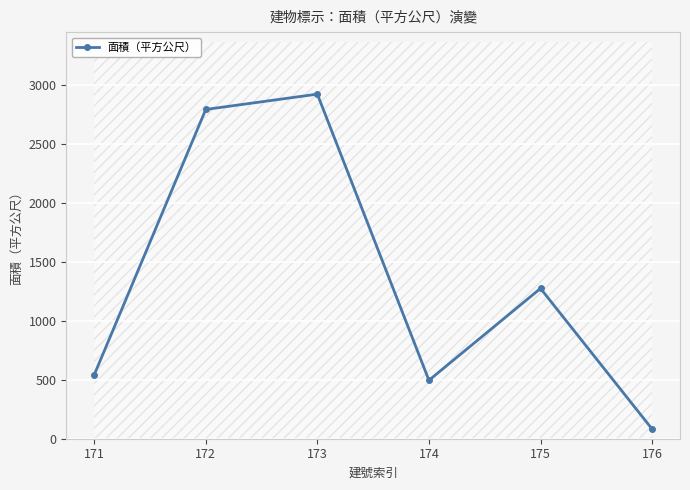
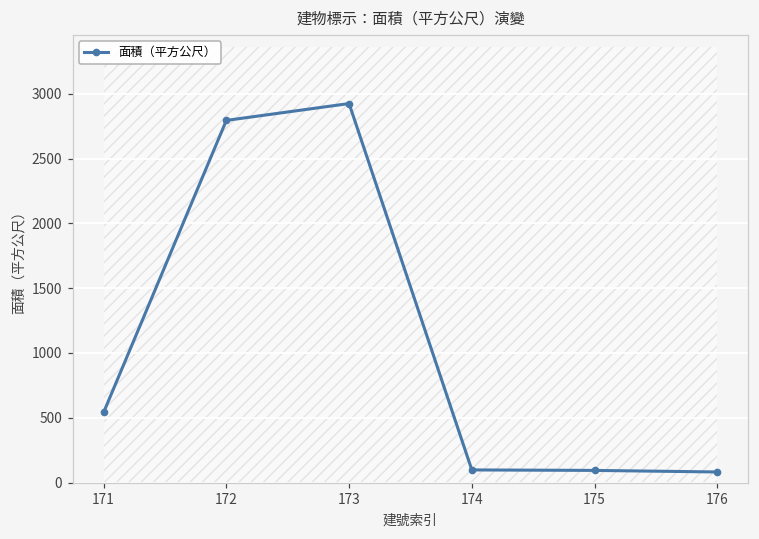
面積（平方公尺）, 174: 500 -> 100
面積（平方公尺）, 175: 1280 -> 90
